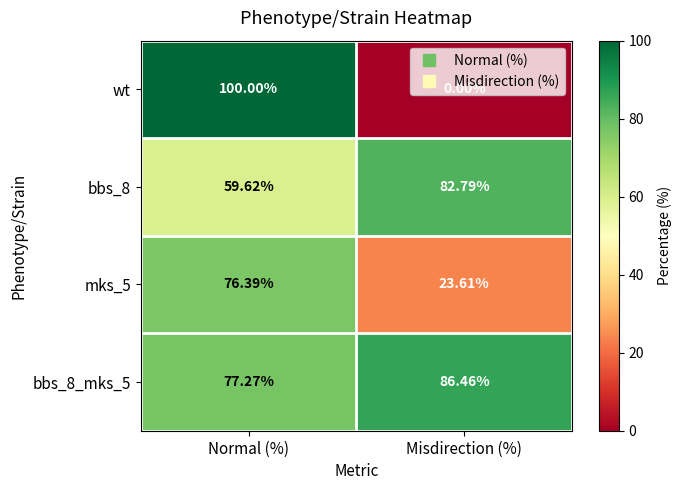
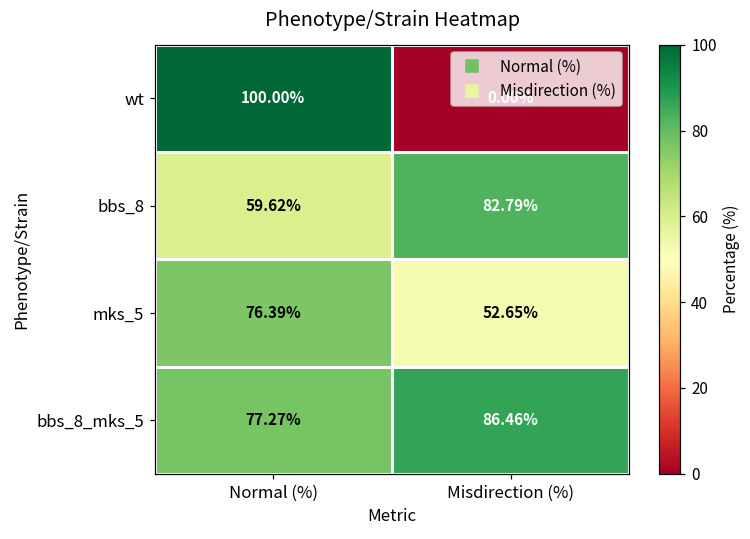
mks_5, Misdirection (%): 23.61% -> 52.65%
